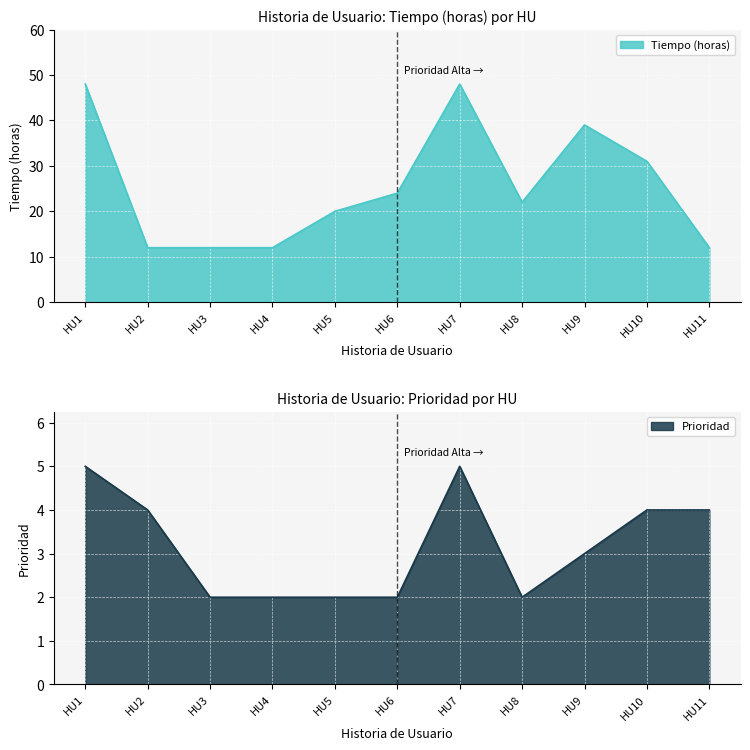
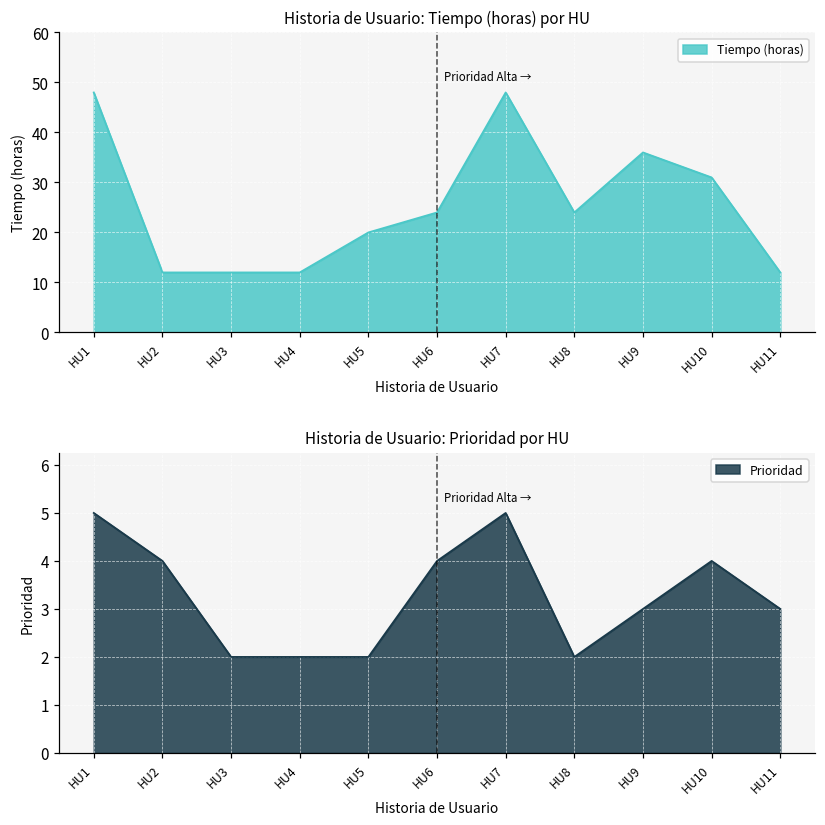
Historia de Usuario: Tiempo (horas) por HU, HU8: 22 -> 24
Historia de Usuario: Tiempo (horas) por HU, HU9: 39 -> 36
Historia de Usuario: Prioridad por HU, HU6: 2 -> 4
Historia de Usuario: Prioridad por HU, HU11: 4 -> 3
